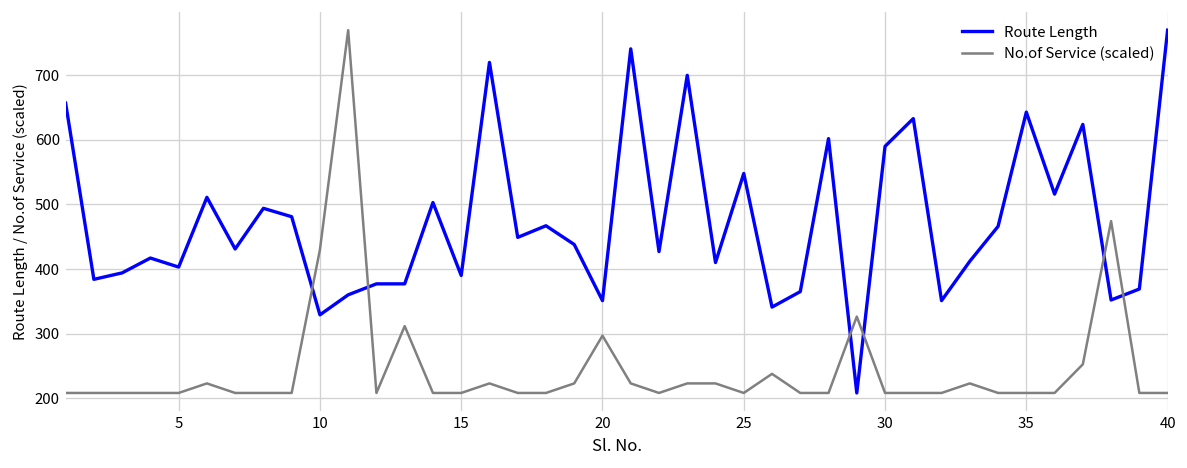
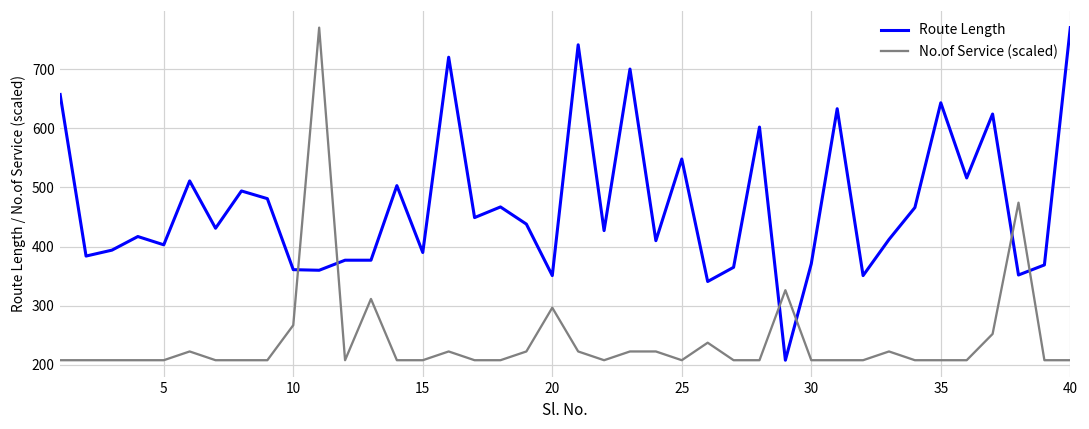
Route Length, 10: 330 -> 360
No.of Service (scaled), 10: 430 -> 270
Route Length, 30: 590 -> 370
